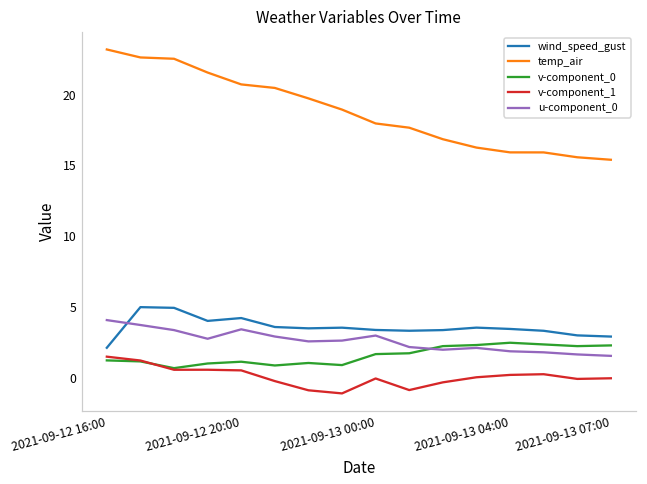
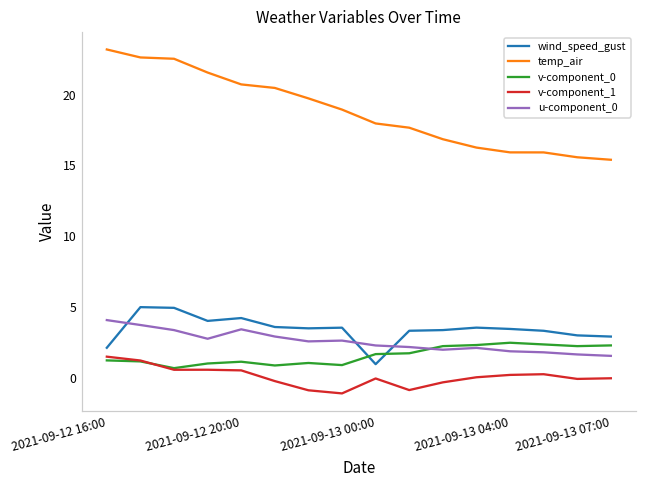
wind_speed_gust, 2021-09-13 00:00: 3.4 -> 1.0
u-component_0, 2021-09-13 00:00: 3.0 -> 2.3
